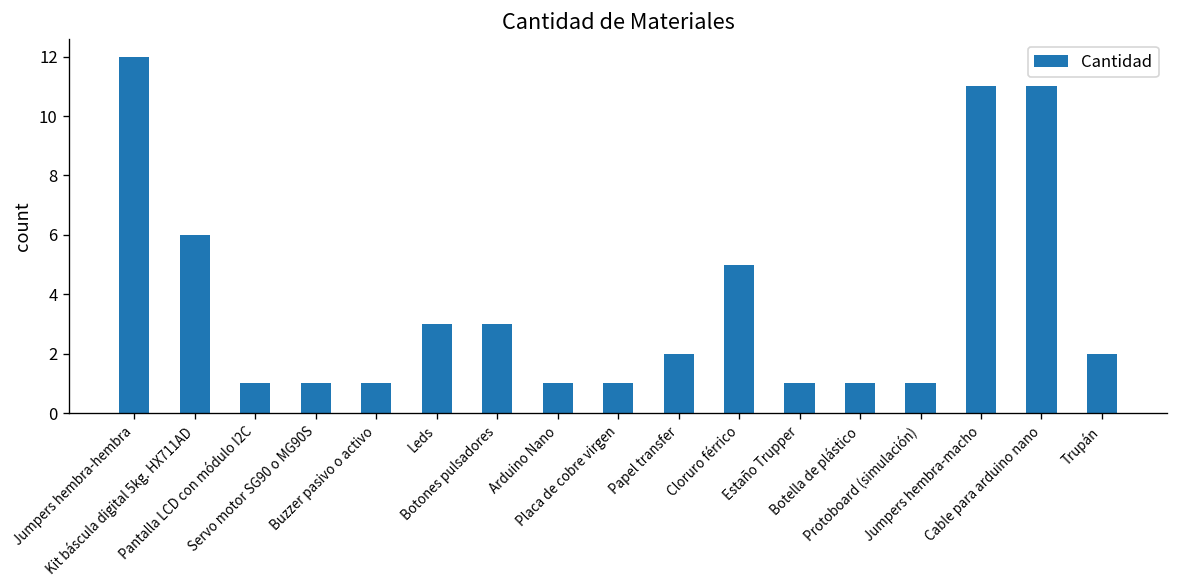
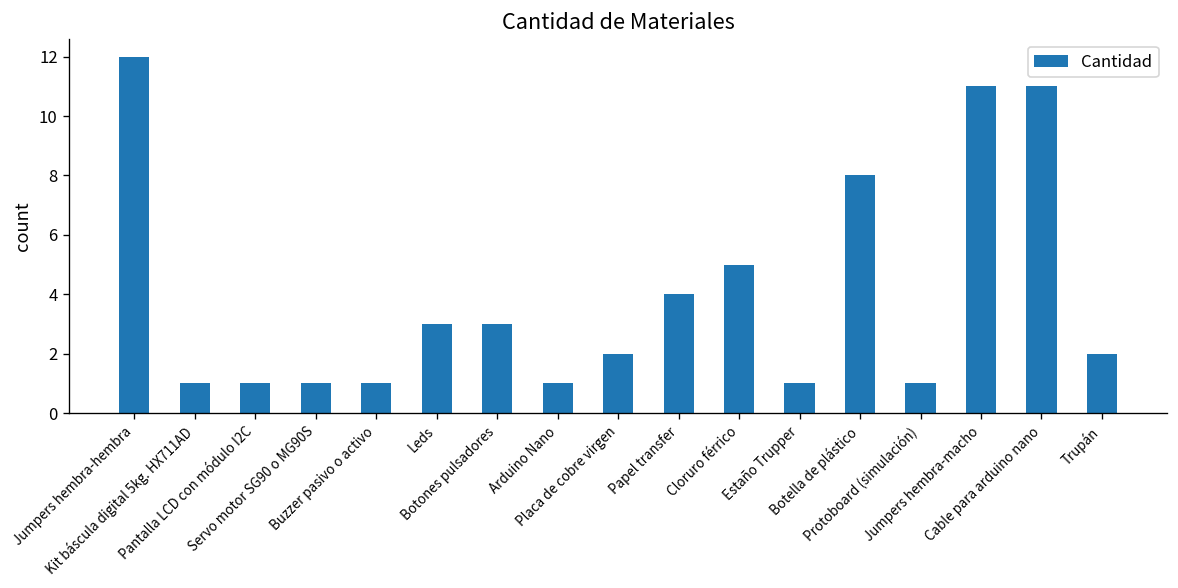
Kit báscula digital 5kg. HX711AD: 6 -> 1
Placa de cobre virgen: 1 -> 2
Papel transfer: 2 -> 4
Botella de plástico: 1 -> 8
